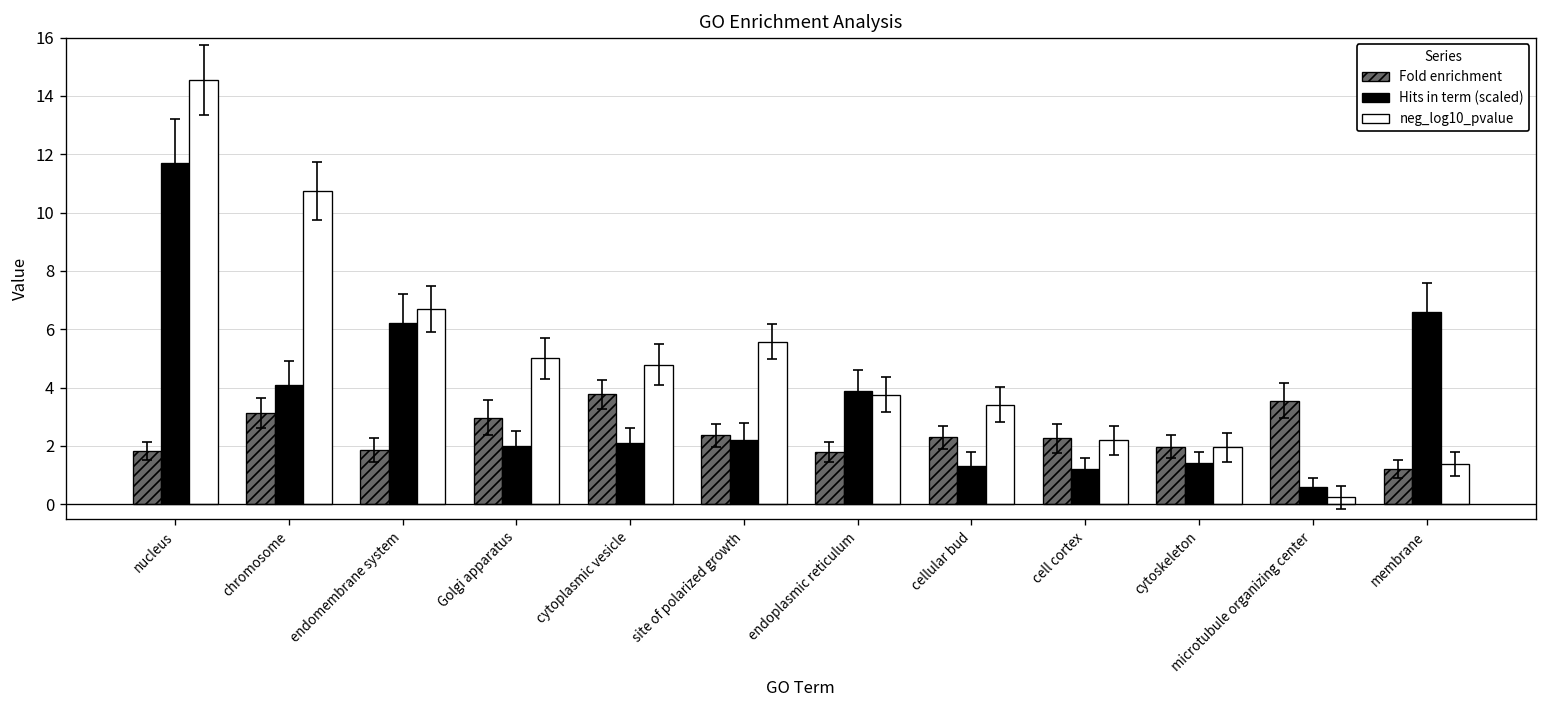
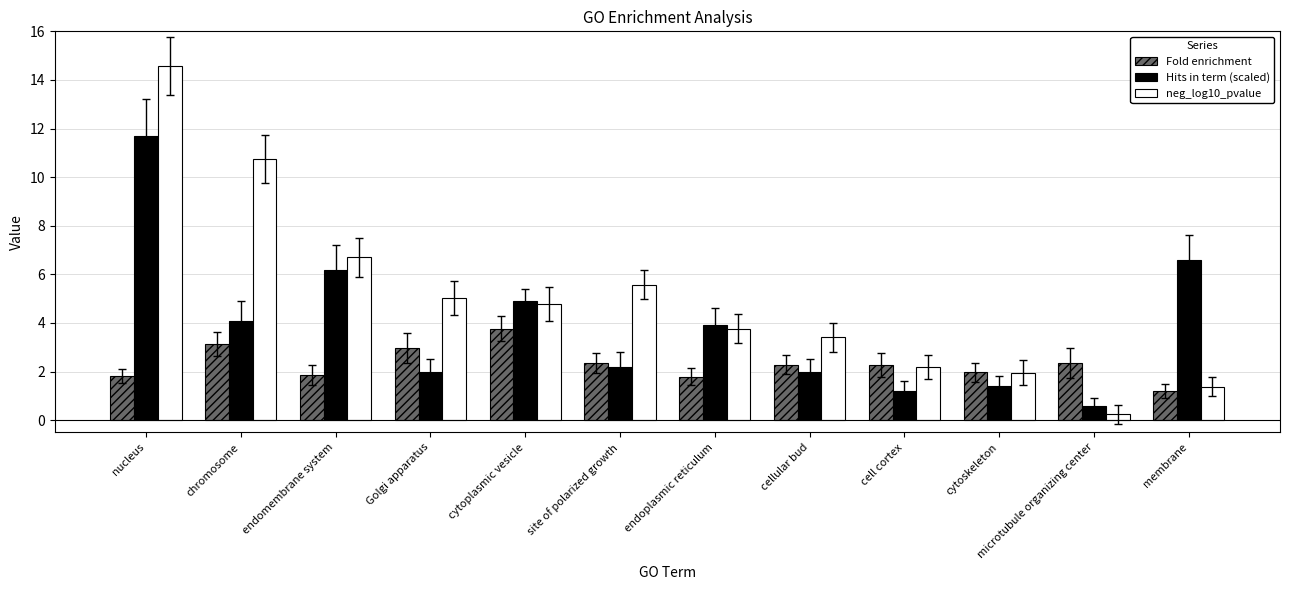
Hits in term (scaled), cytoplasmic vesicle: 2.1 -> 4.9
Hits in term (scaled), cellular bud: 1.3 -> 2.0
Fold enrichment, microtubule organizing center: 3.5 -> 2.4
